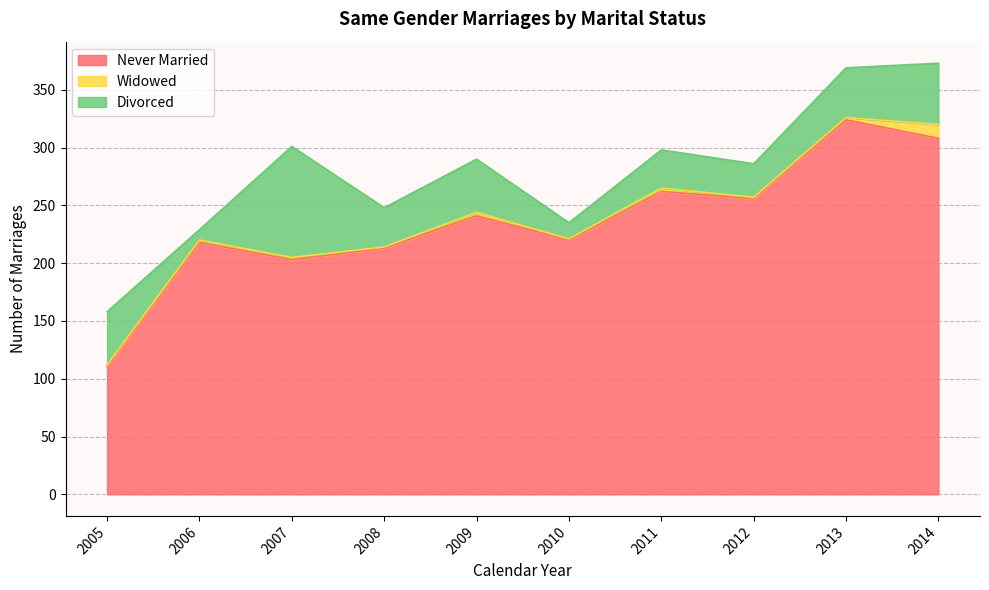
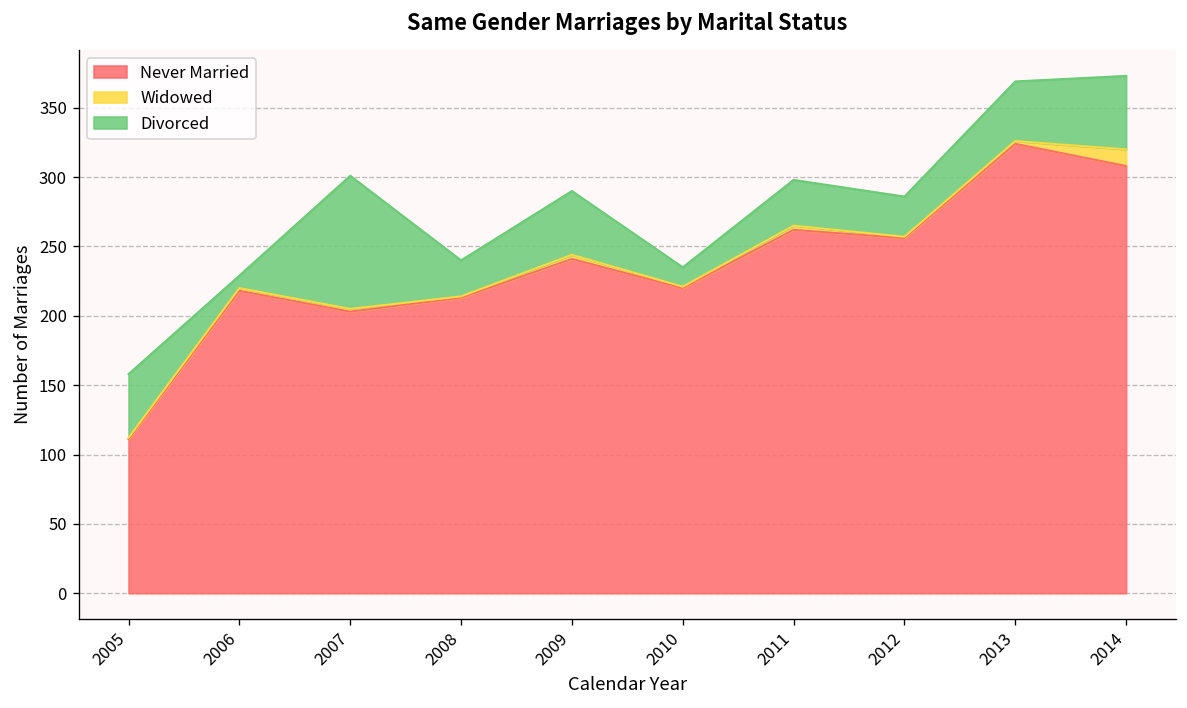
Divorced, 2008: 34 -> 26
